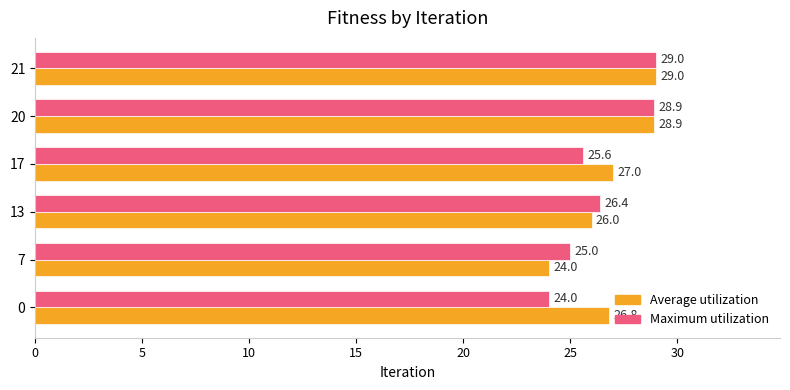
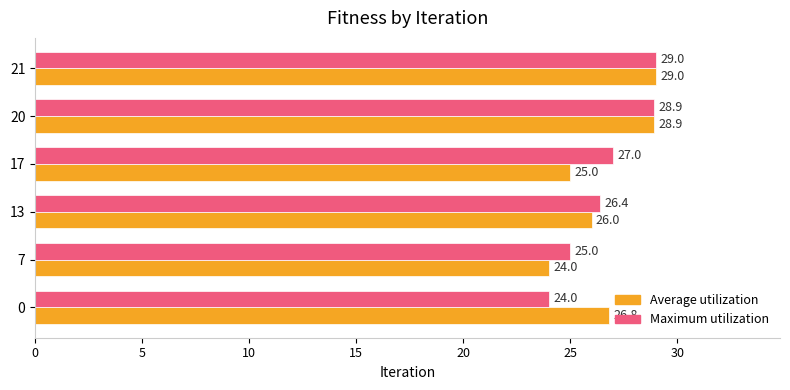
Maximum utilization, 17: 25.6 -> 27.0
Average utilization, 17: 27.0 -> 25.0
